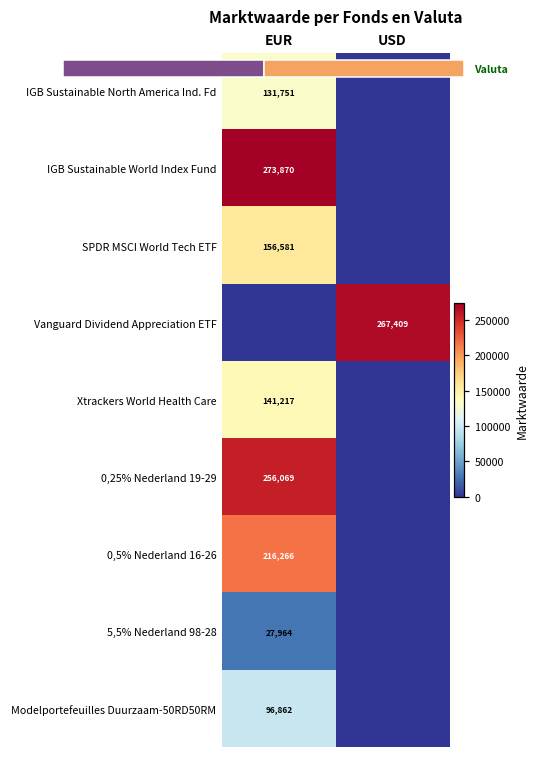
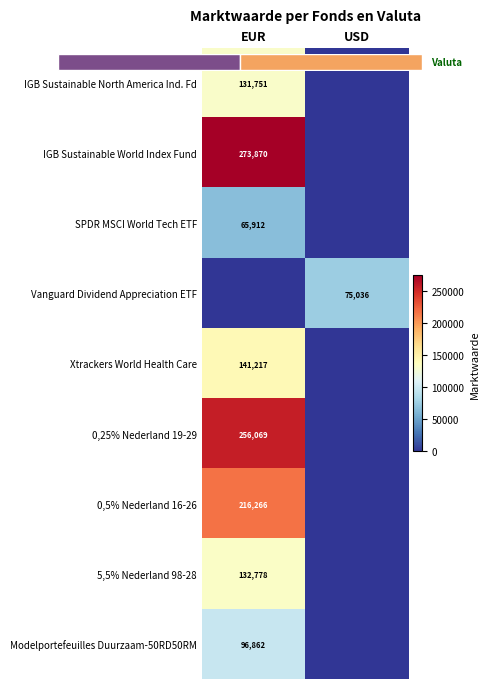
Marktwaarde per Fonds en Valuta, SPDR MSCI World Tech ETF, EUR: 156,581 -> 65,912
Marktwaarde per Fonds en Valuta, Vanguard Dividend Appreciation ETF, USD: 267,409 -> 75,036
Marktwaarde per Fonds en Valuta, 5,5% Nederland 98-28, EUR: 27,964 -> 132,778
